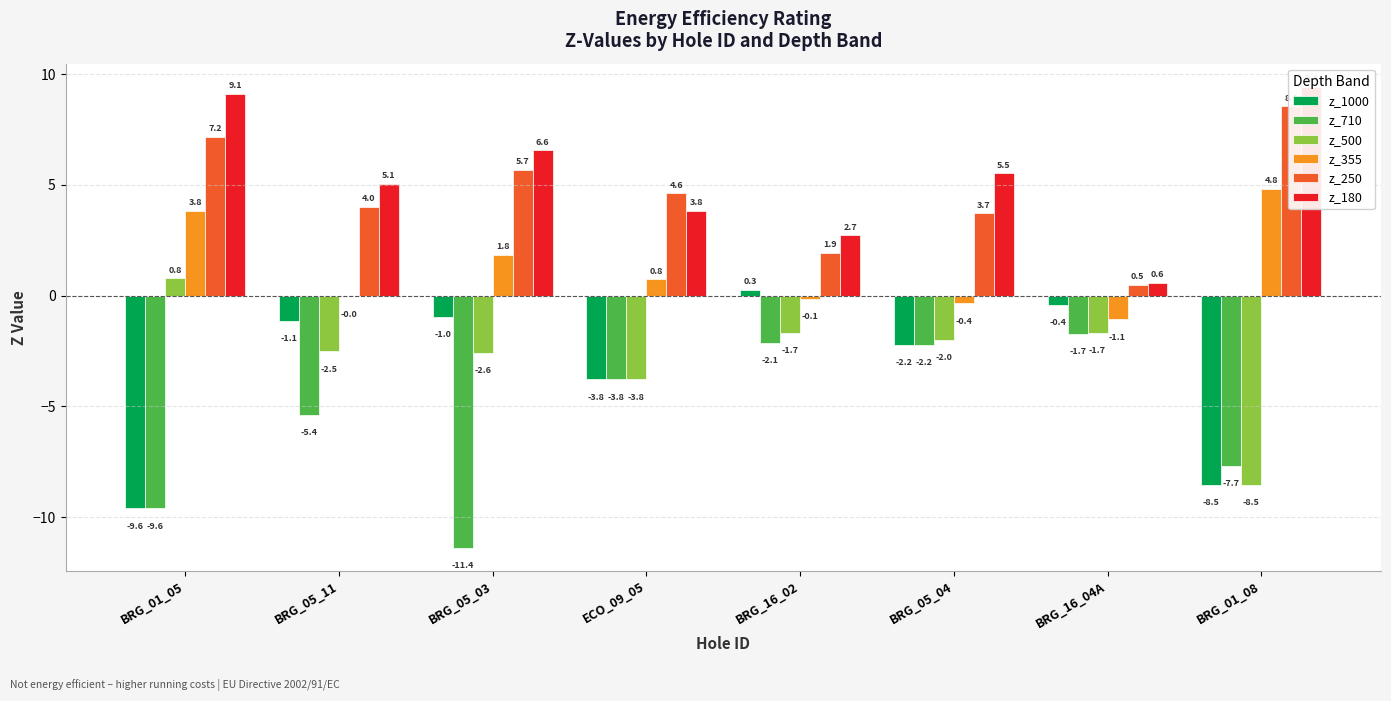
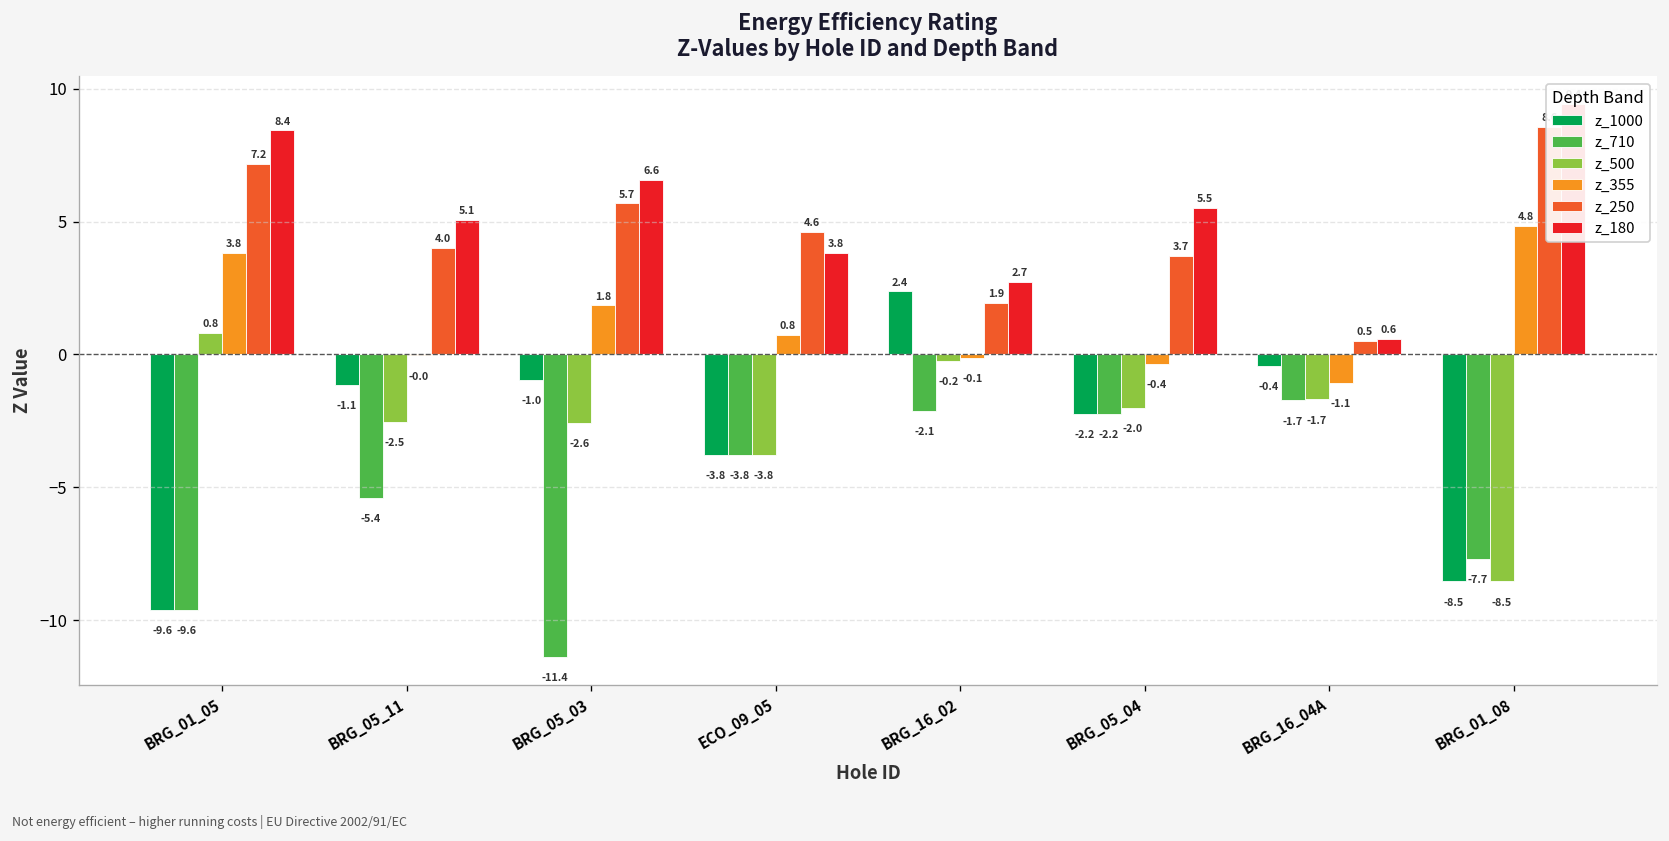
z_180, BRG_01_05: 9.1 -> 8.4
z_1000, BRG_16_02: 0.3 -> 2.4
z_500, BRG_16_02: -1.7 -> -0.2
